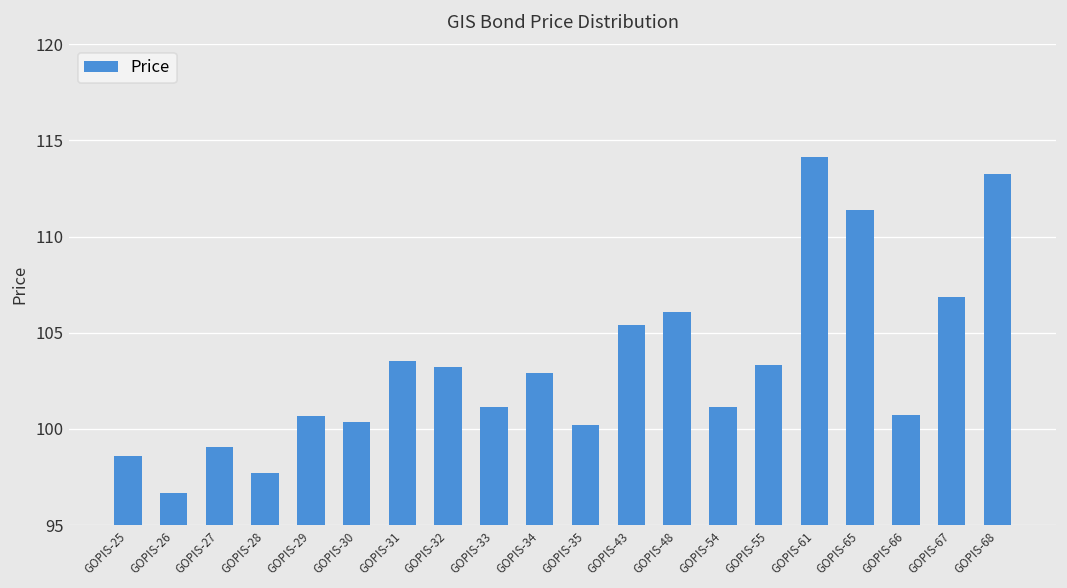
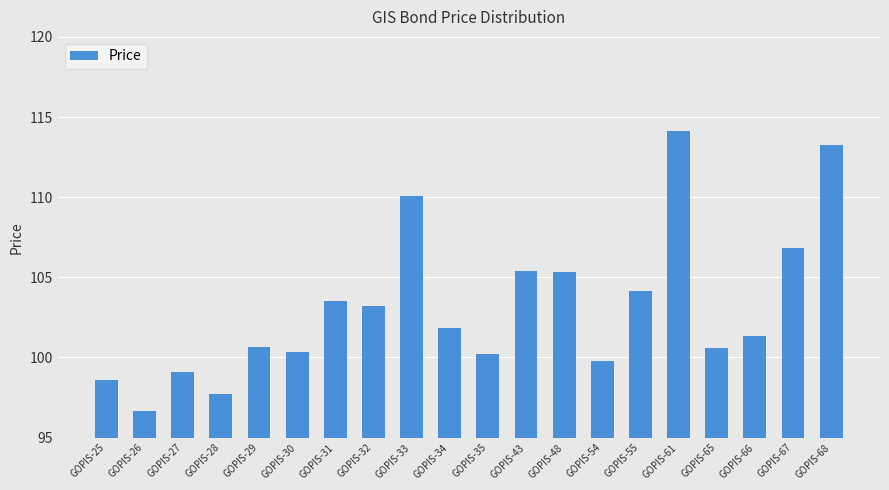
GOPIS-33: 101.1 -> 110.1
GOPIS-34: 102.9 -> 101.9
GOPIS-48: 106.1 -> 105.4
GOPIS-54: 101.1 -> 99.8
GOPIS-55: 103.3 -> 104.1
GOPIS-65: 111.4 -> 100.6
GOPIS-66: 100.7 -> 101.4
